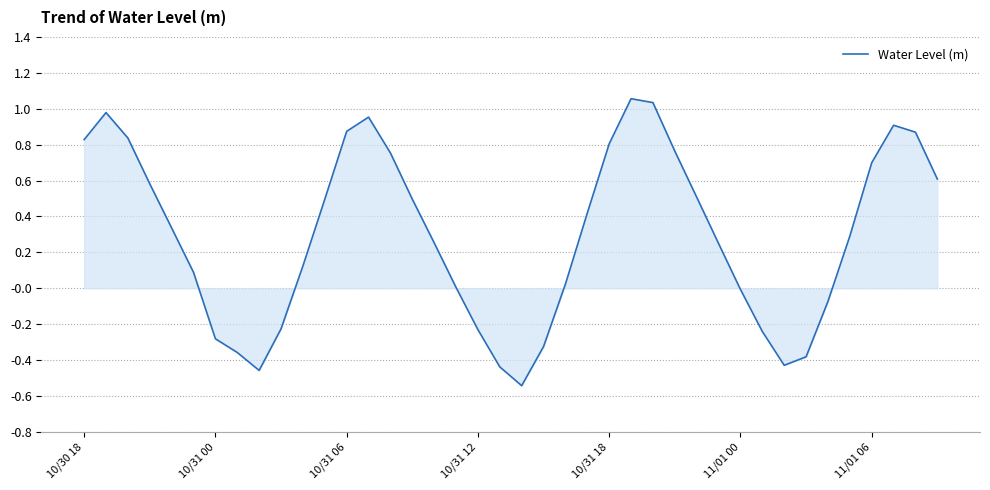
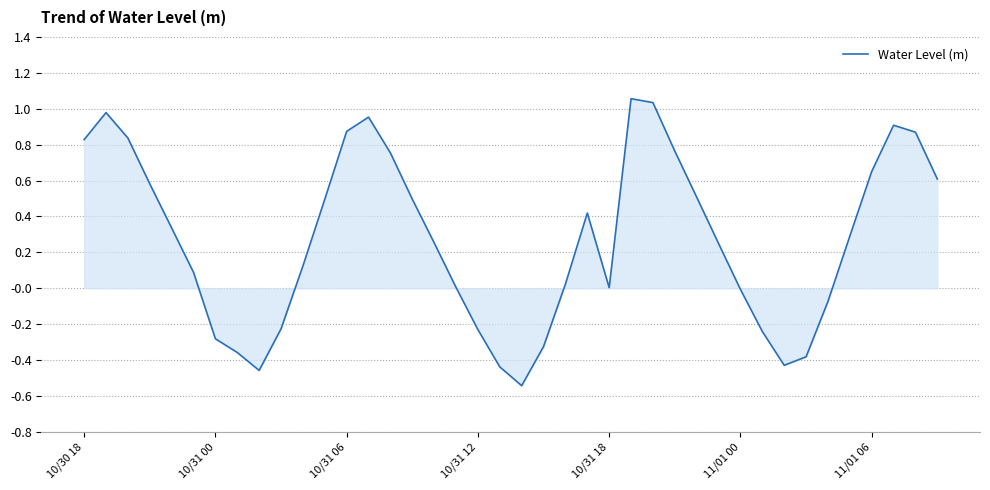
Water Level (m), 10/31 18: 0.80 -> 0.00
Water Level (m), 11/01 06: 0.70 -> 0.65
